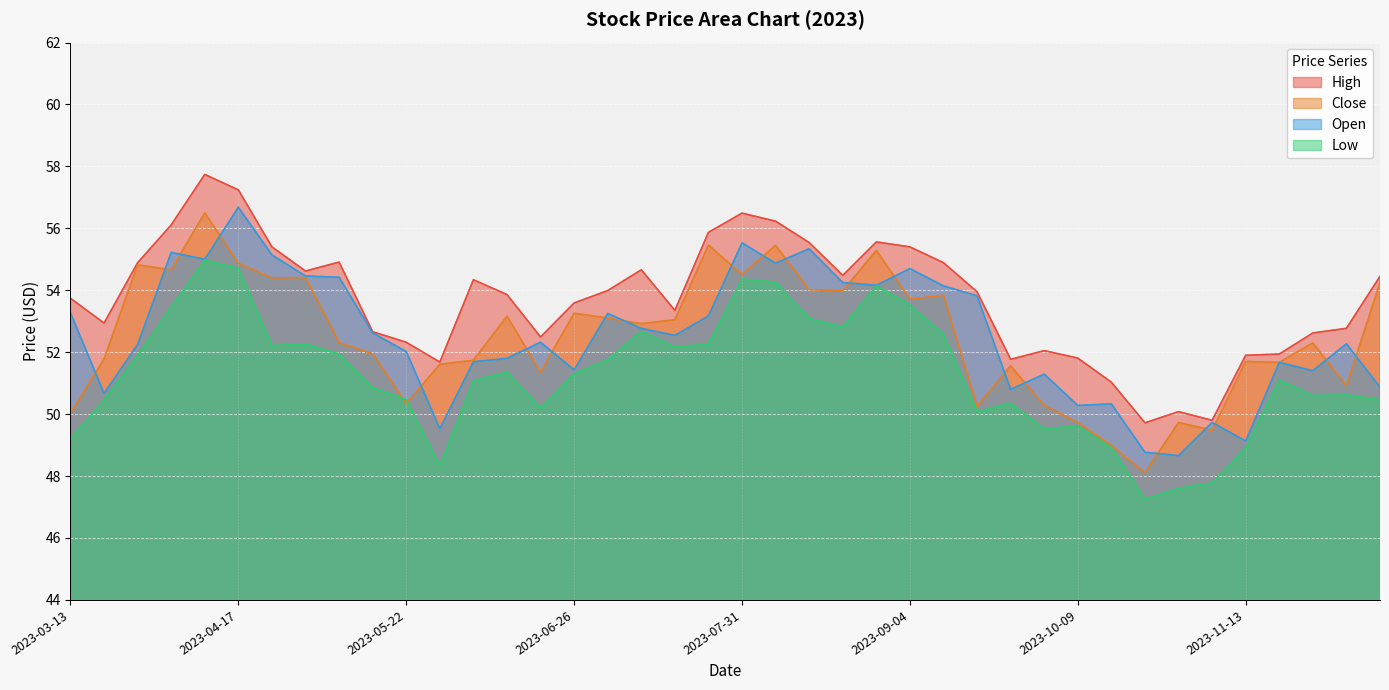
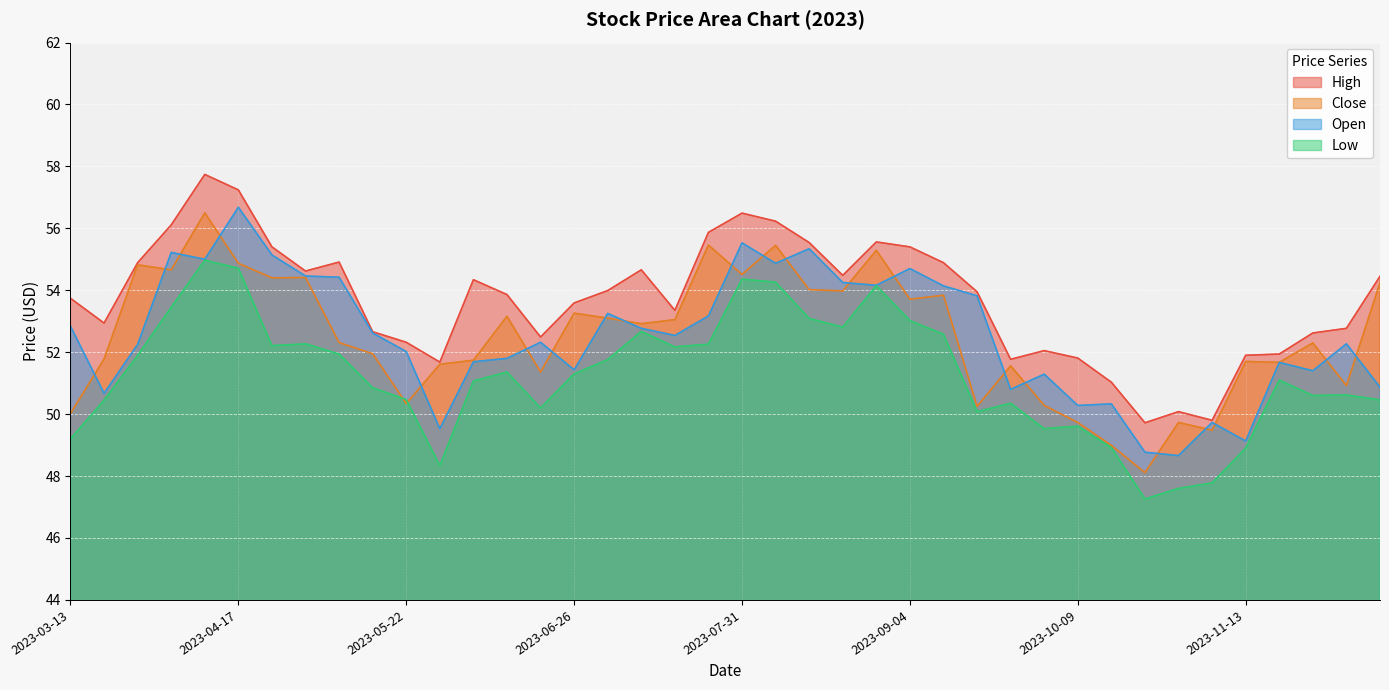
Open, 2023-03-13: 53.3 -> 52.8
Low, 2023-09-04: 53.5 -> 53.0
